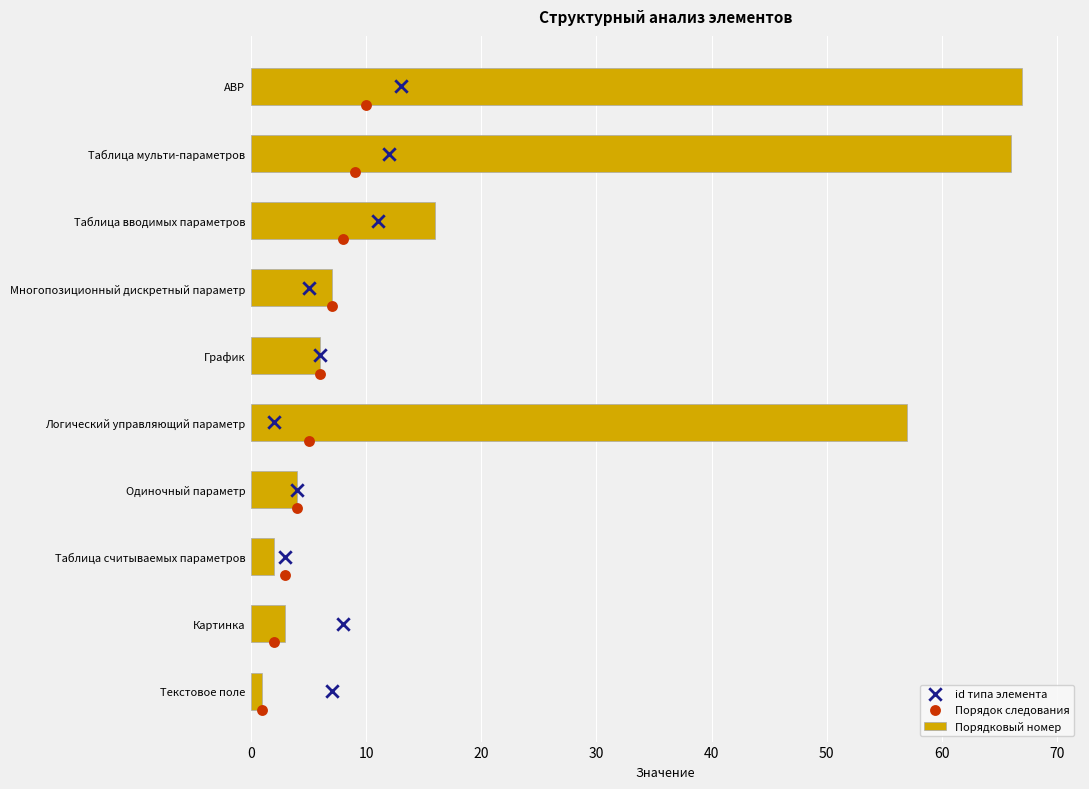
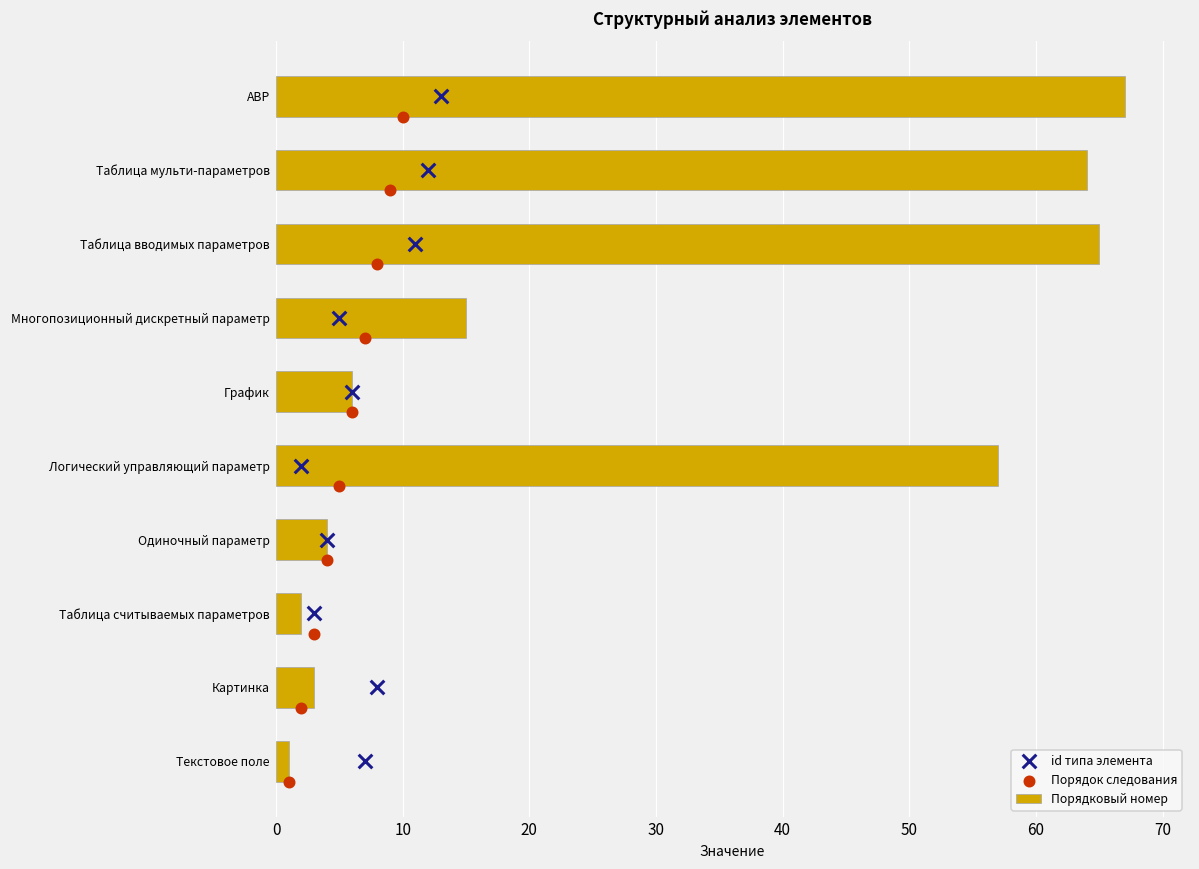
Порядковый номер, Таблица мульти-параметров: 66 -> 64
Порядковый номер, Таблица вводимых параметров: 16 -> 65
Порядковый номер, Многопозиционный дискретный параметр: 7 -> 15
